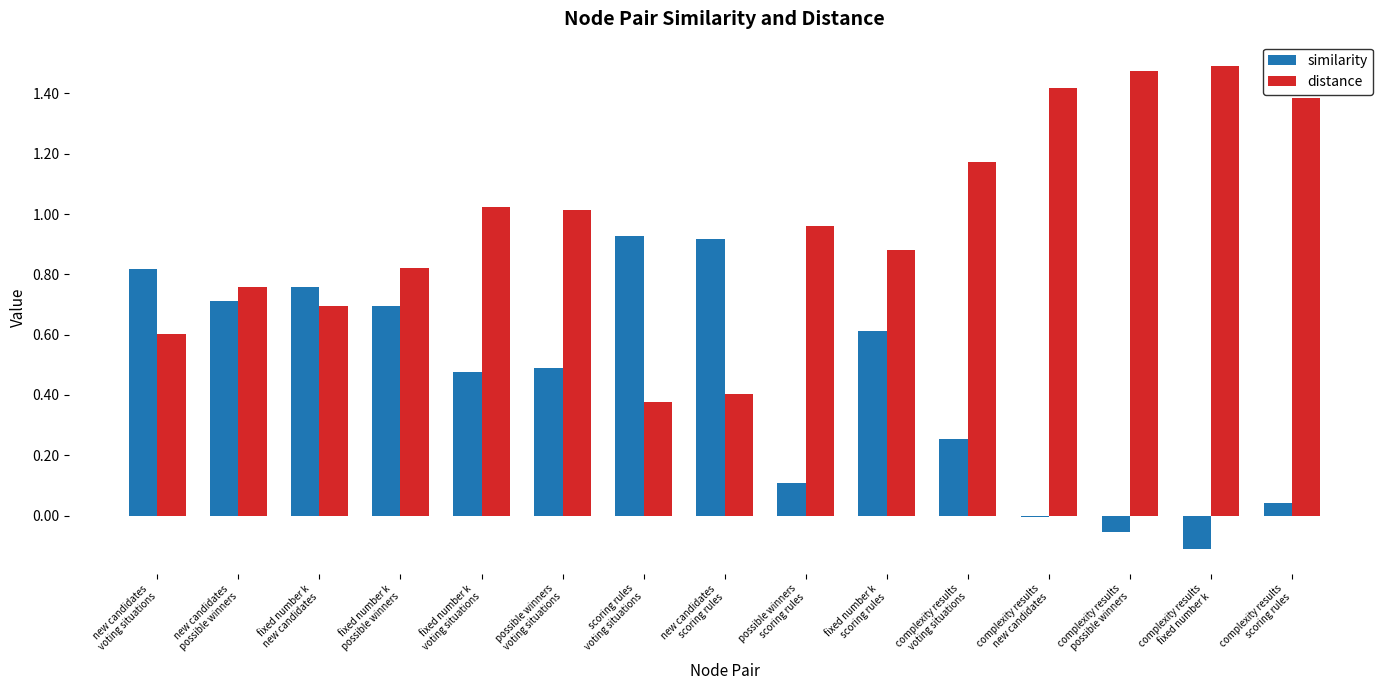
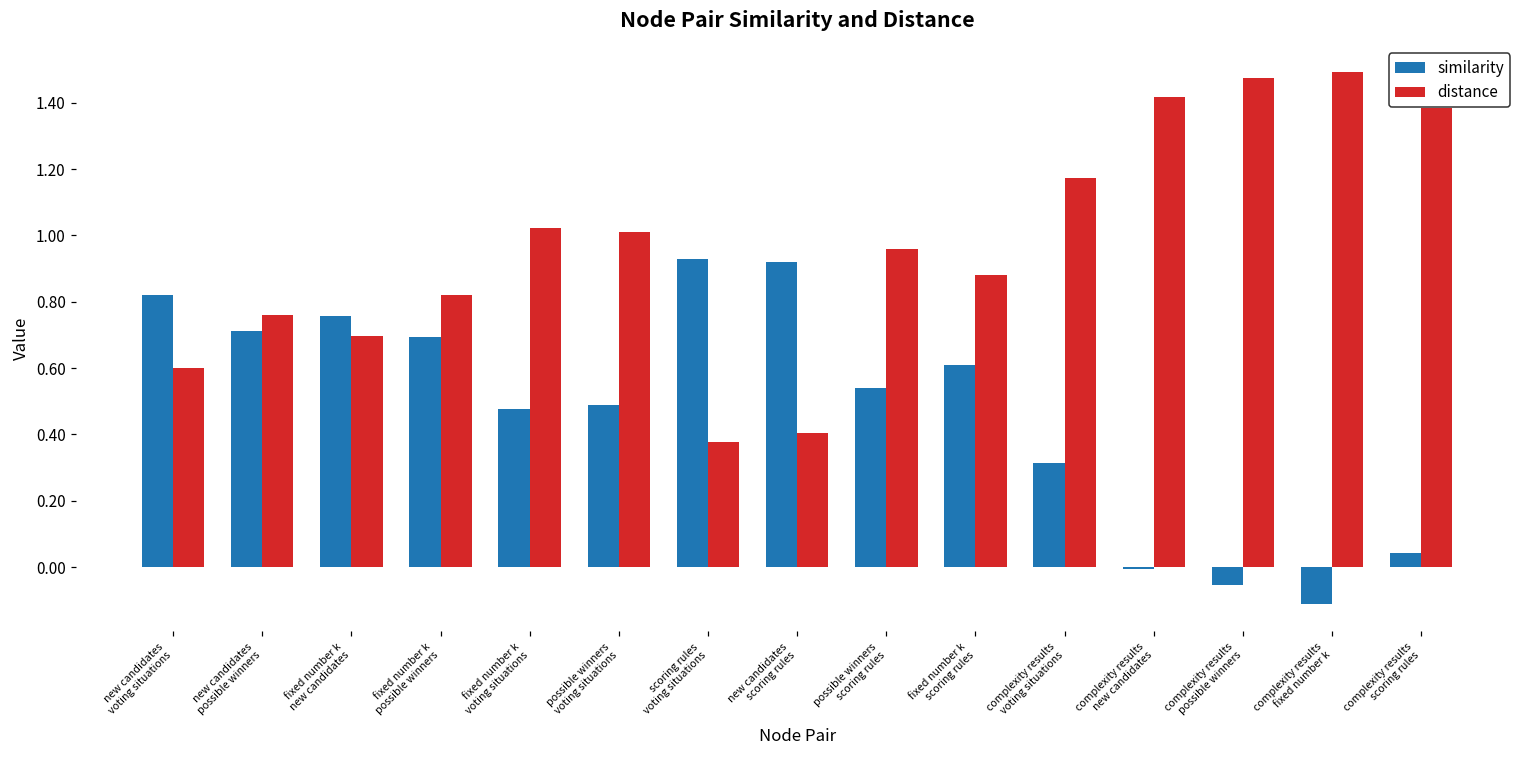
similarity, possible winners scoring rules: 0.11 -> 0.54
similarity, complexity results voting situations: 0.25 -> 0.31
